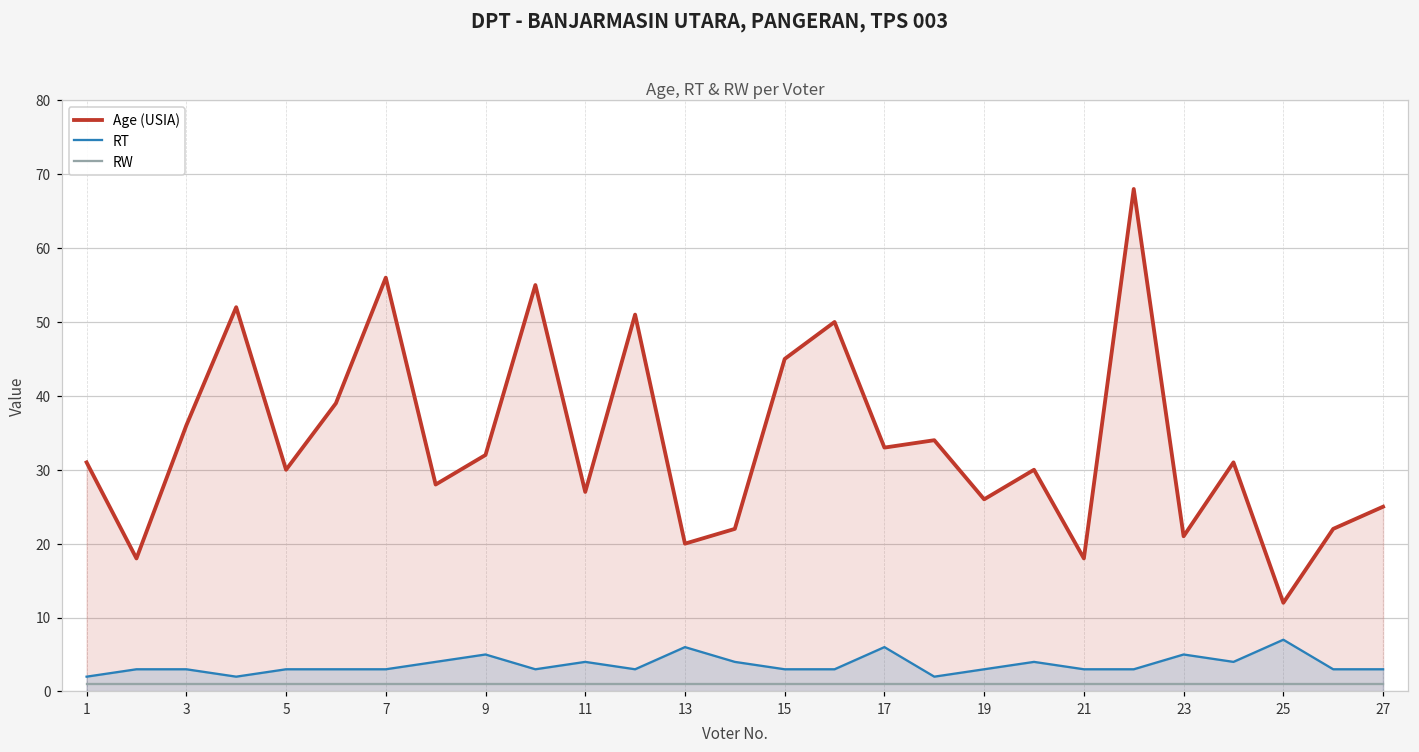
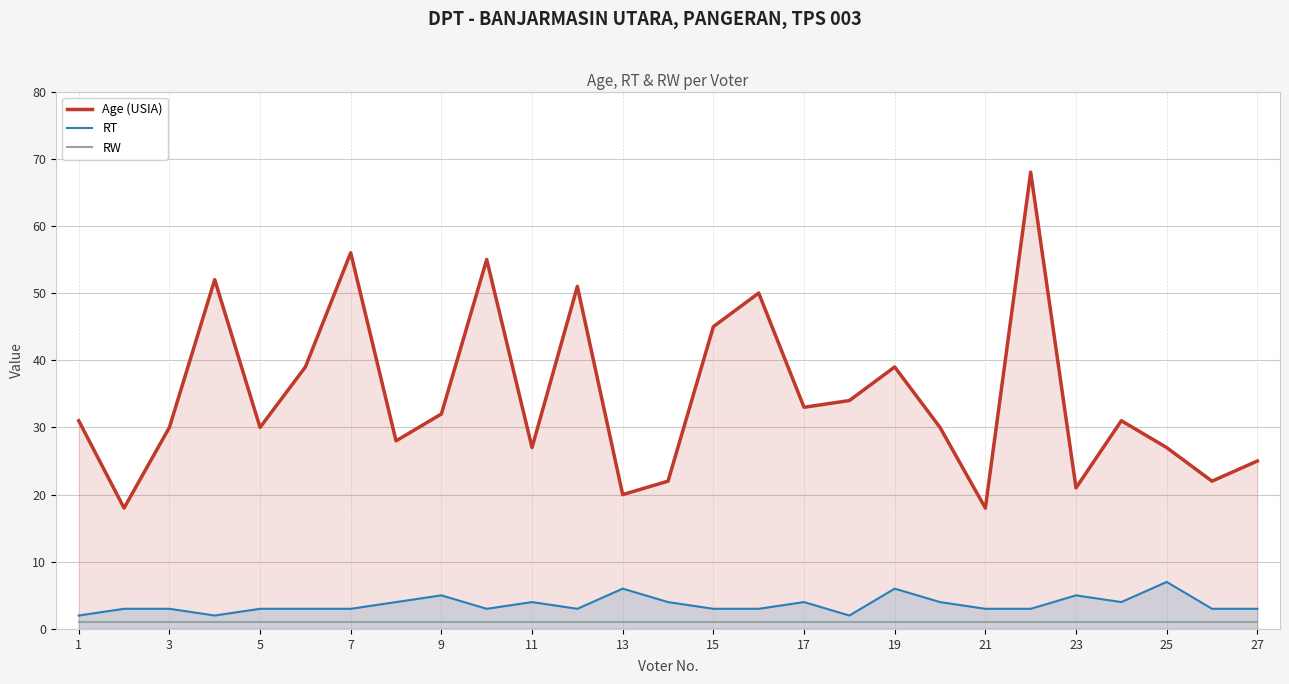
Age (USIA), 3: 36 -> 30
RT, 17: 6 -> 4
Age (USIA), 19: 26 -> 39
RT, 19: 3 -> 6
Age (USIA), 25: 12 -> 27
